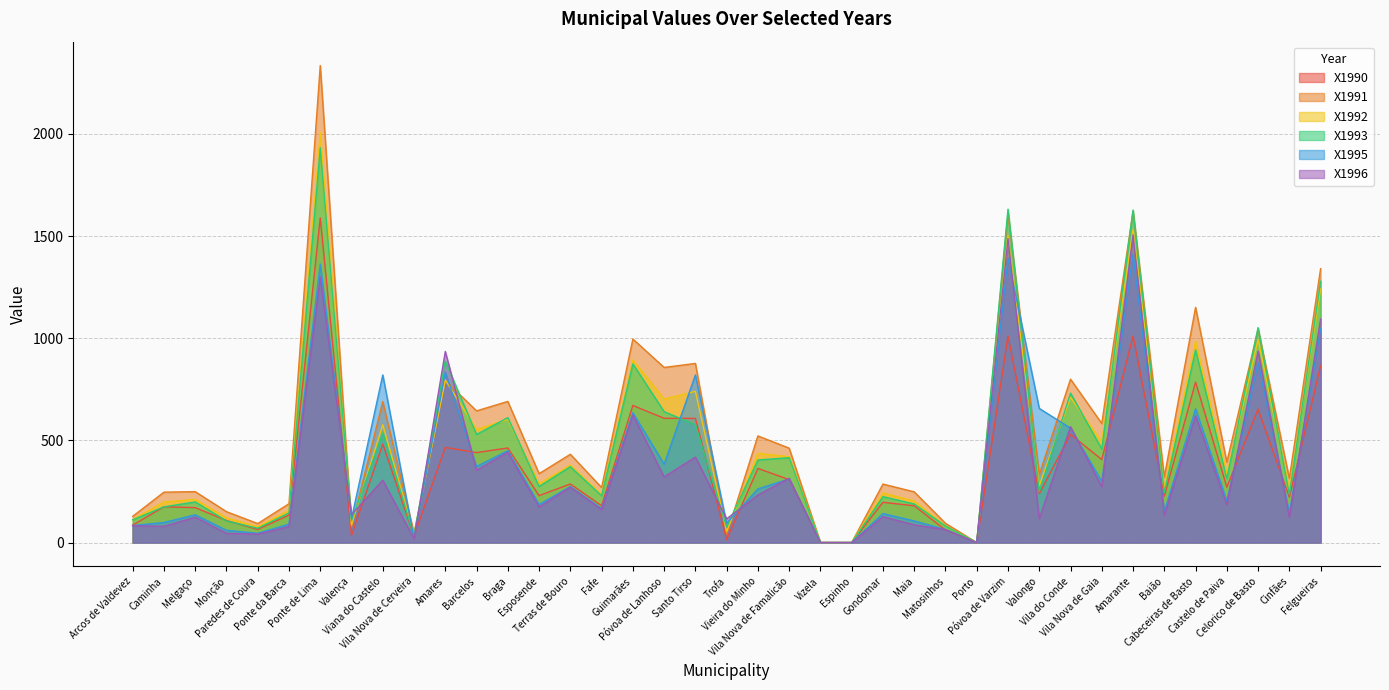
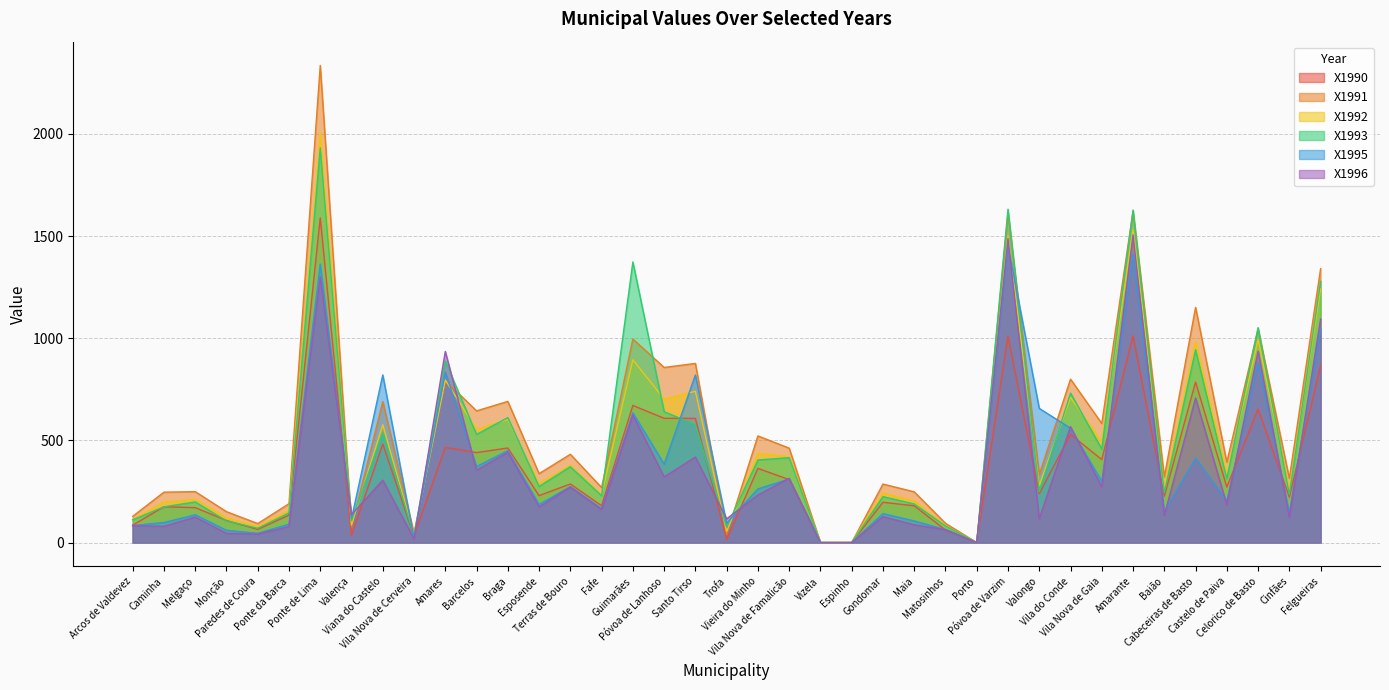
X1993, Guimarães: 870 -> 1370
X1995, Póvoa de Varzim: 1390 -> 1450
X1995, Cabeceiras de Basto: 650 -> 410
X1996, Cabeceiras de Basto: 620 -> 710
